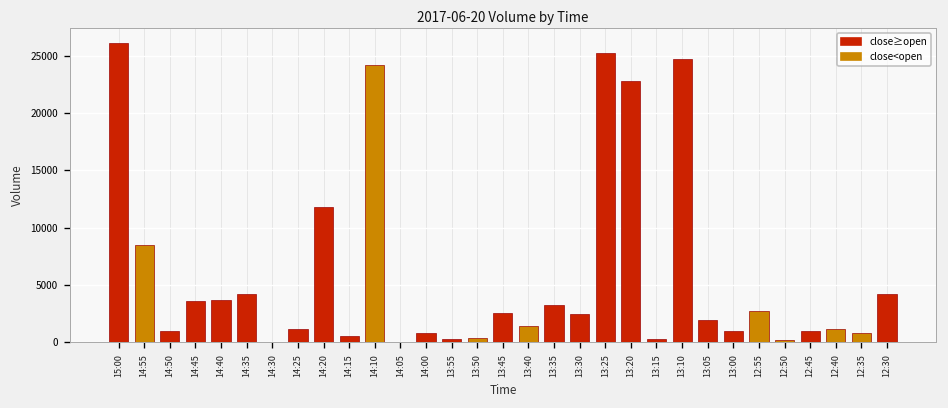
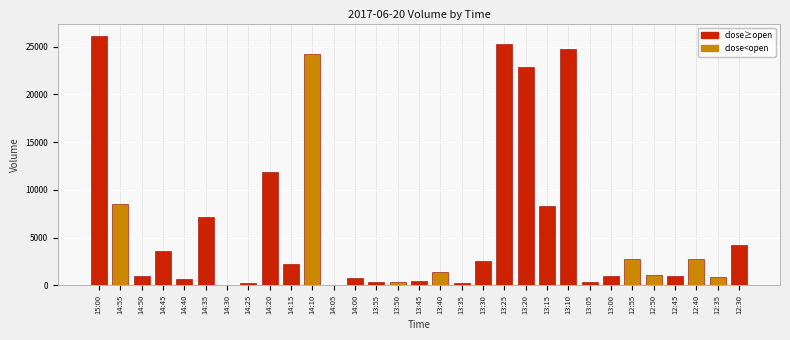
14:40: 4000 -> 1000
14:35: 4000 -> 7000
14:25: 1000 -> 0
14:15: 1000 -> 2000
13:45: 3000 -> 1000
13:35: 3000 -> 0
13:15: 0 -> 8000
13:05: 2000 -> 0
12:50: 0 -> 1000
12:40: 1000 -> 3000
